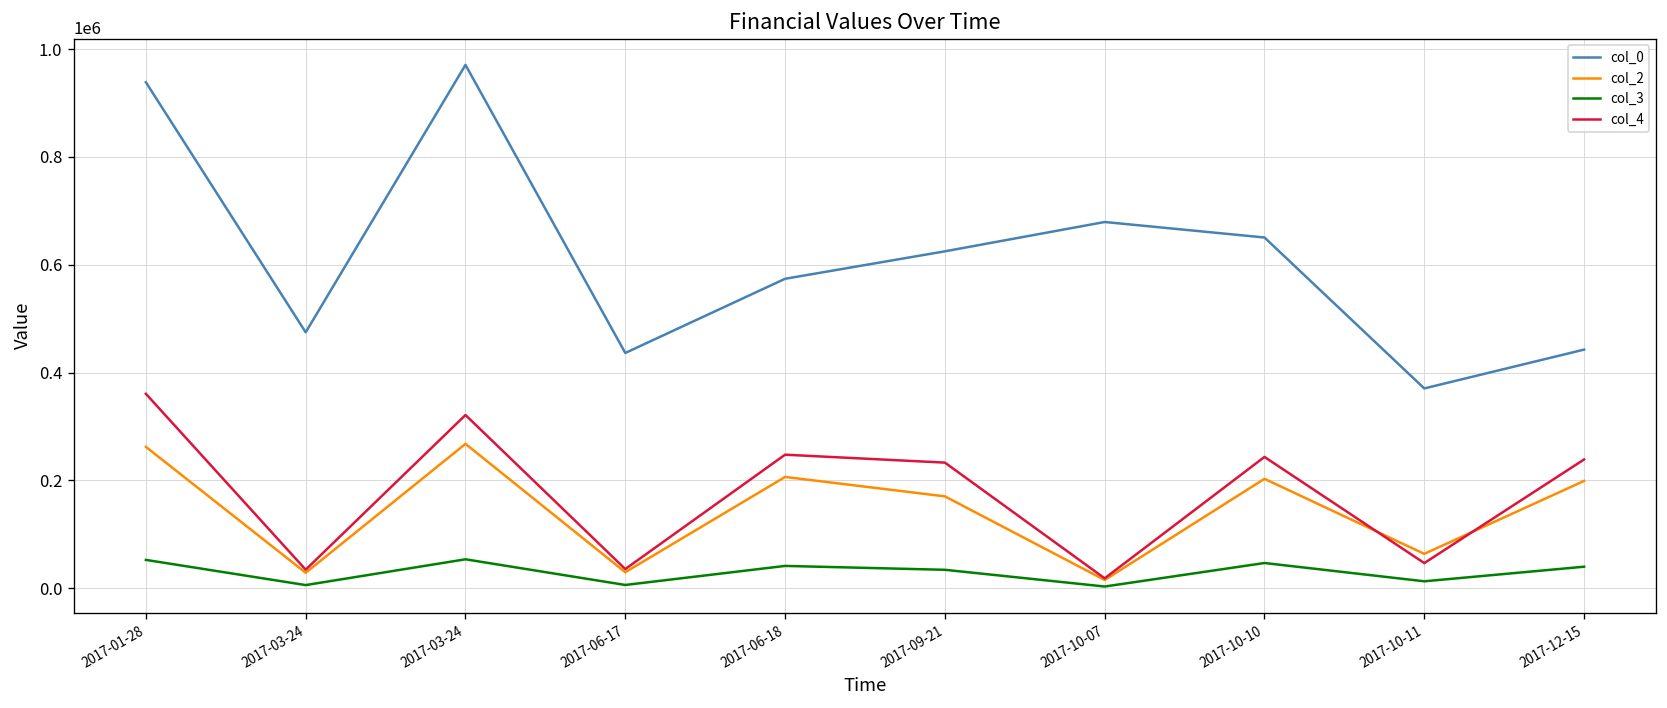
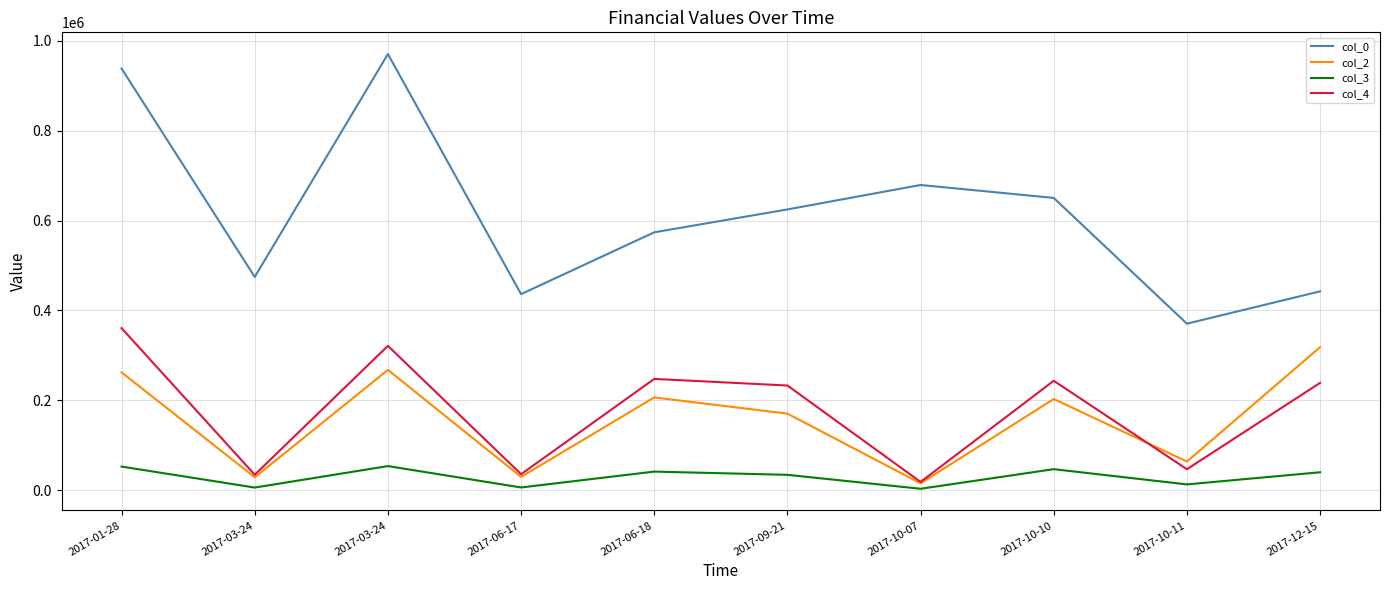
col_2, 2017-12-15: 200000 -> 320000
